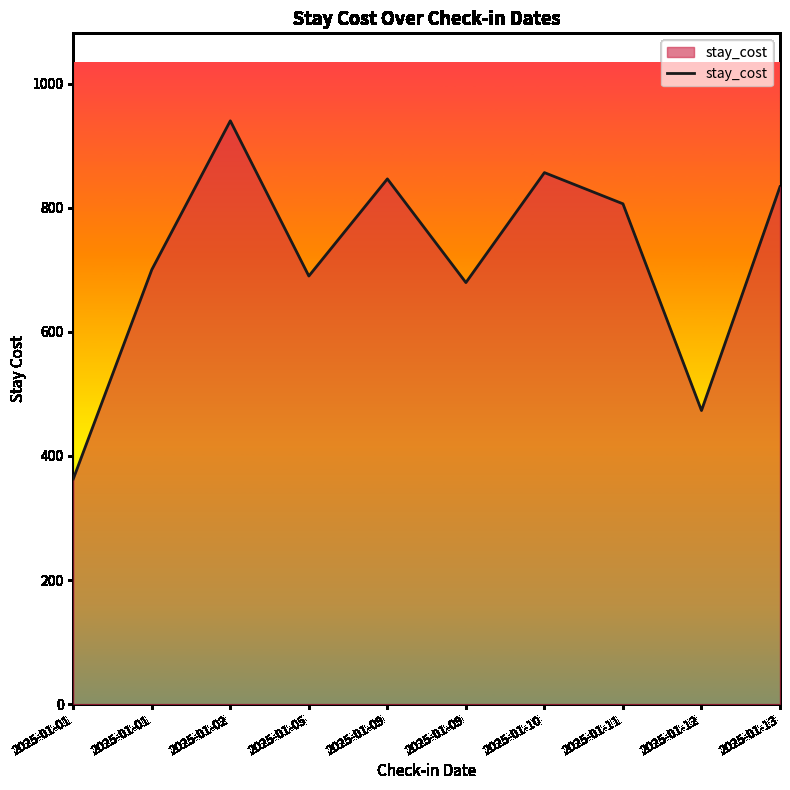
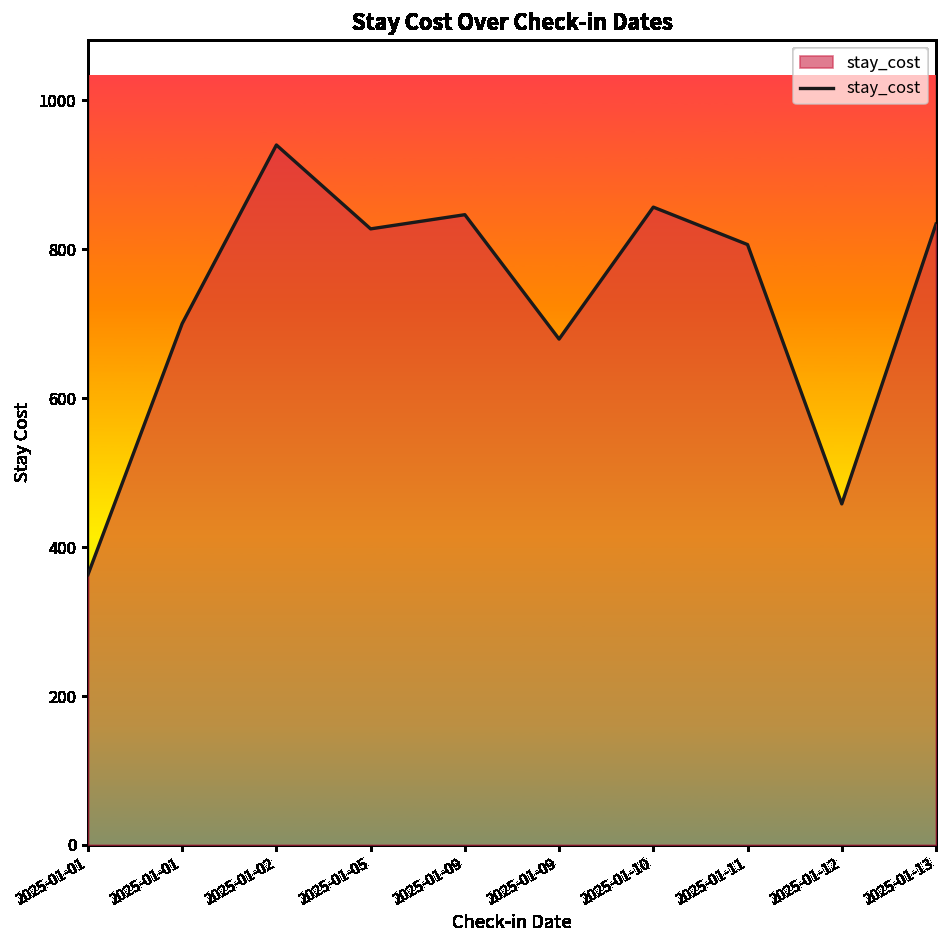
2025-01-05: 690 -> 830
2025-01-12: 470 -> 460
